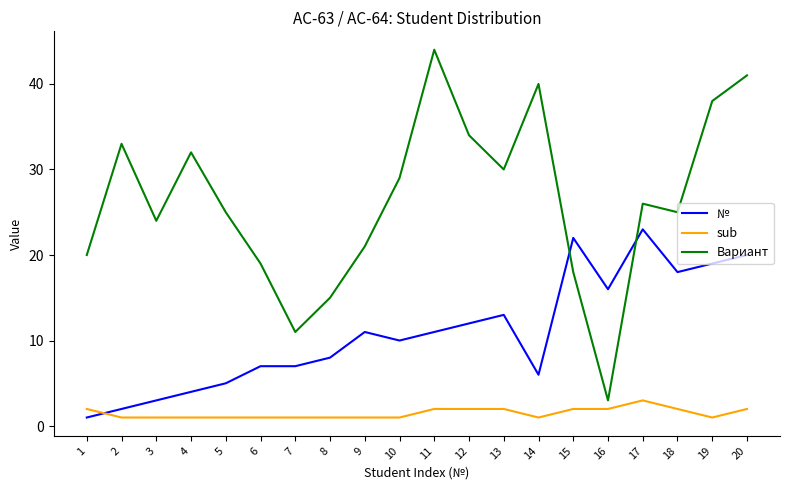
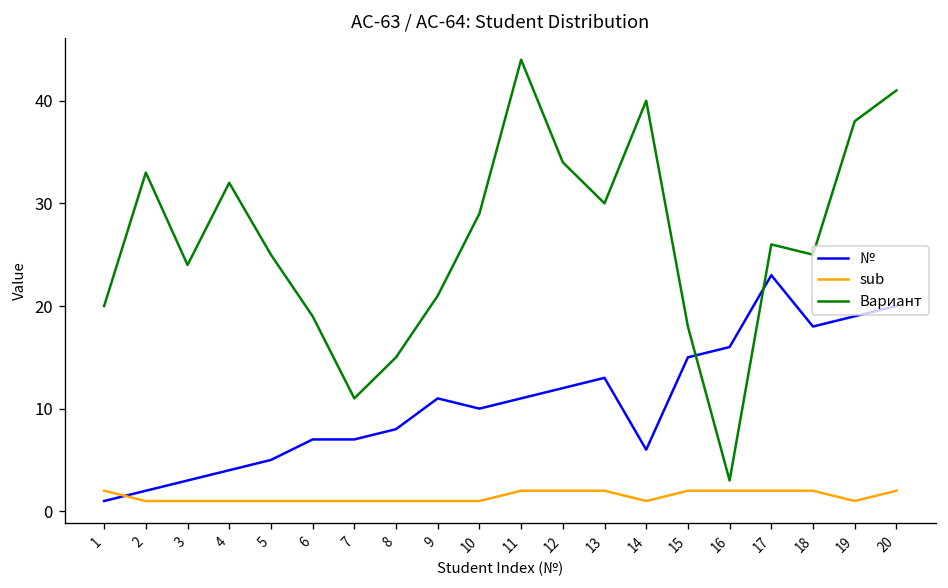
№, 15: 22 -> 15
sub, 17: 3 -> 2
